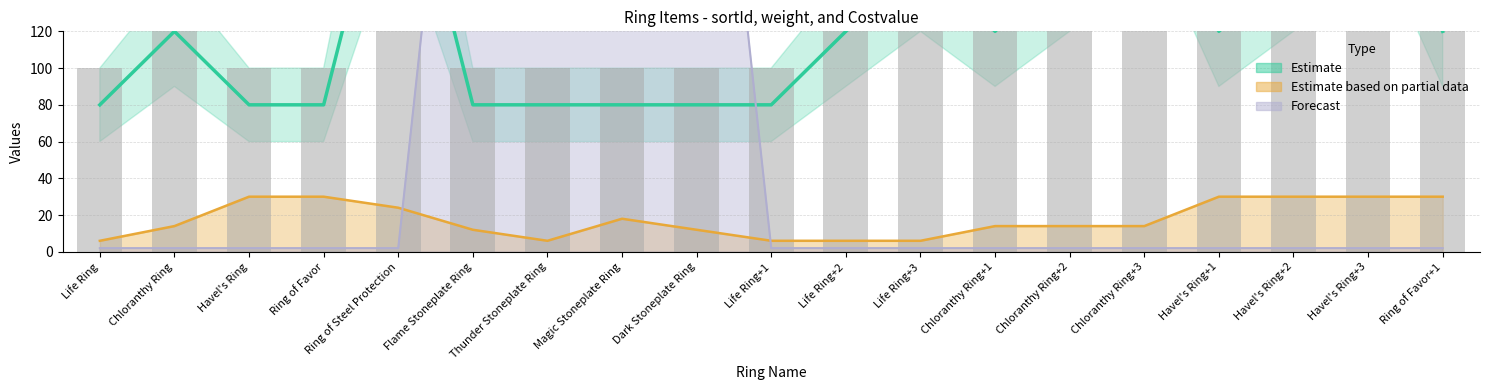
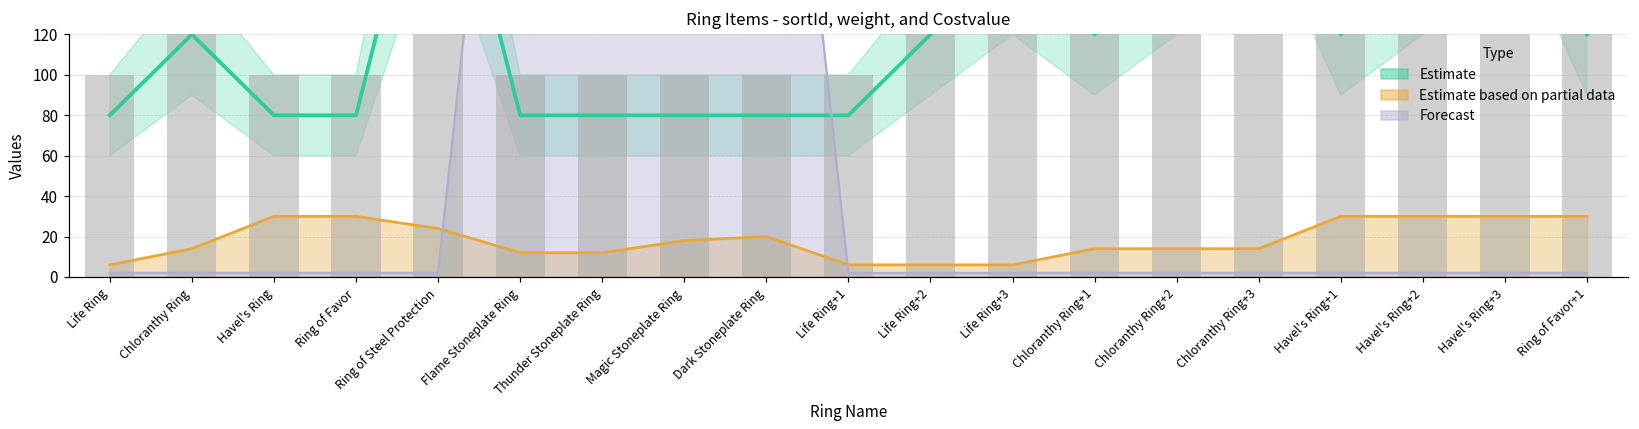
Estimate based on partial data, Thunder Stoneplate Ring: 6 -> 12
Estimate based on partial data, Dark Stoneplate Ring: 12 -> 20
